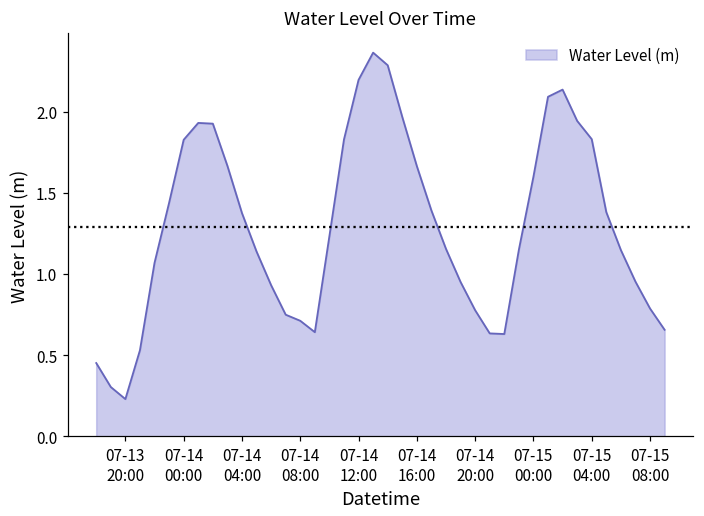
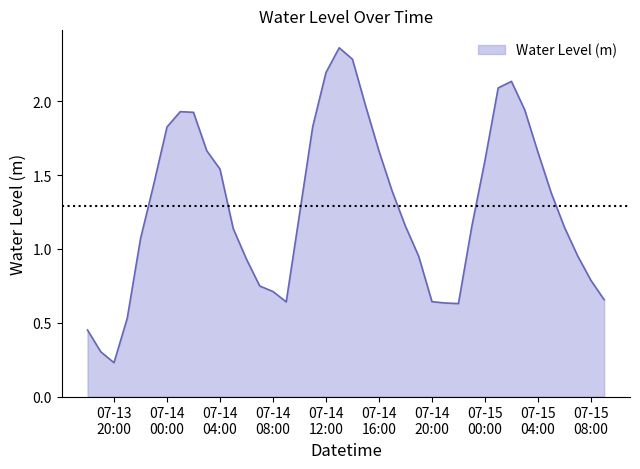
07-14 04:00: 1.38 -> 1.54
07-14 20:00: 0.78 -> 0.64
07-15 04:00: 1.83 -> 1.66
